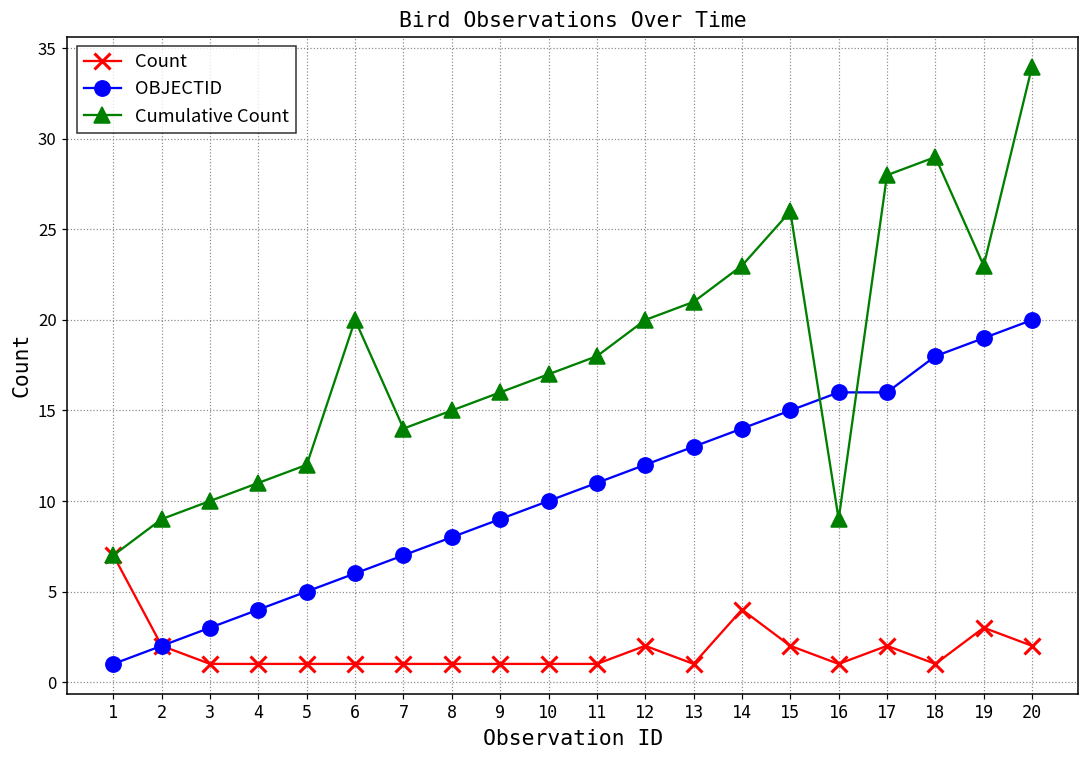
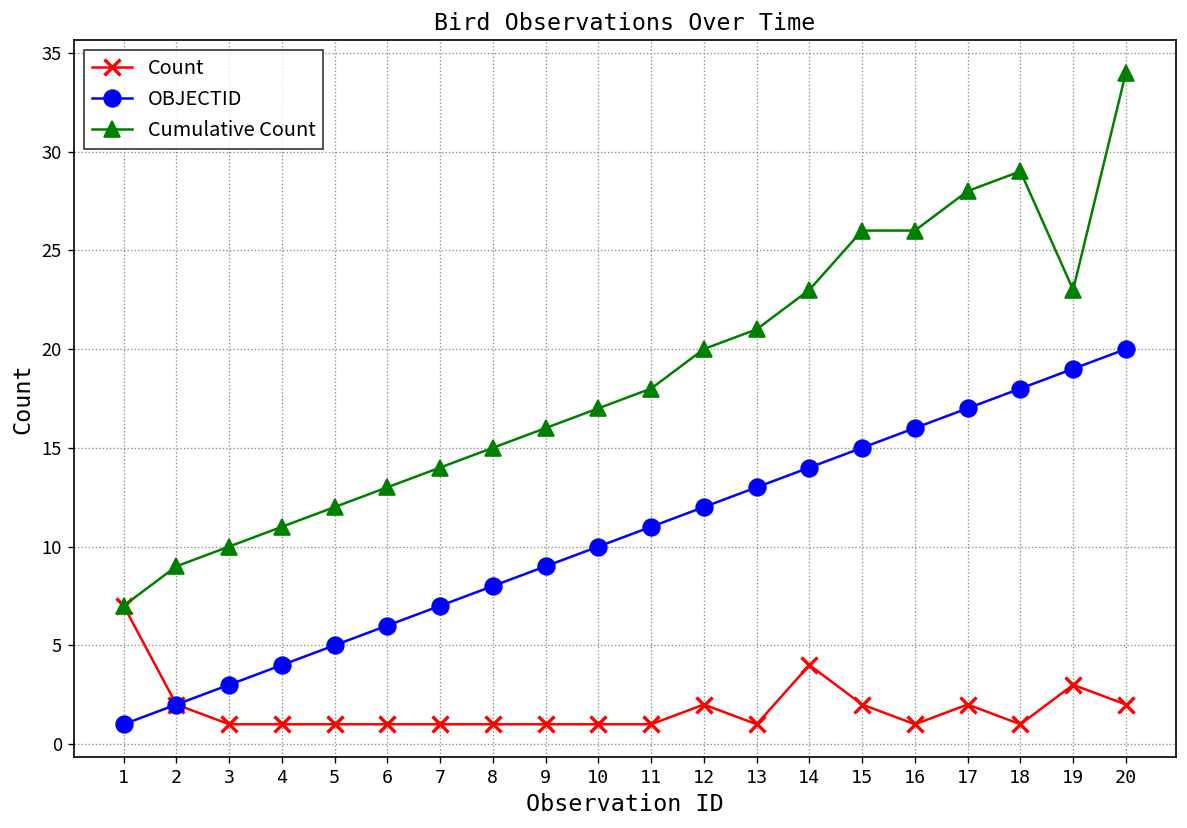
Cumulative Count, 6: 20 -> 13
Cumulative Count, 16: 9 -> 26
OBJECTID, 17: 16 -> 17
